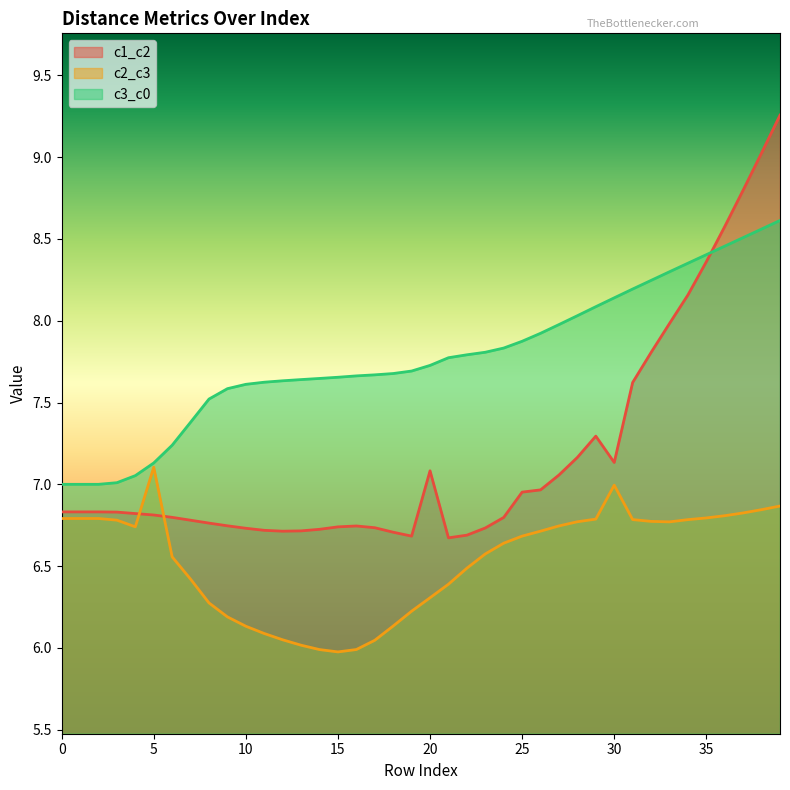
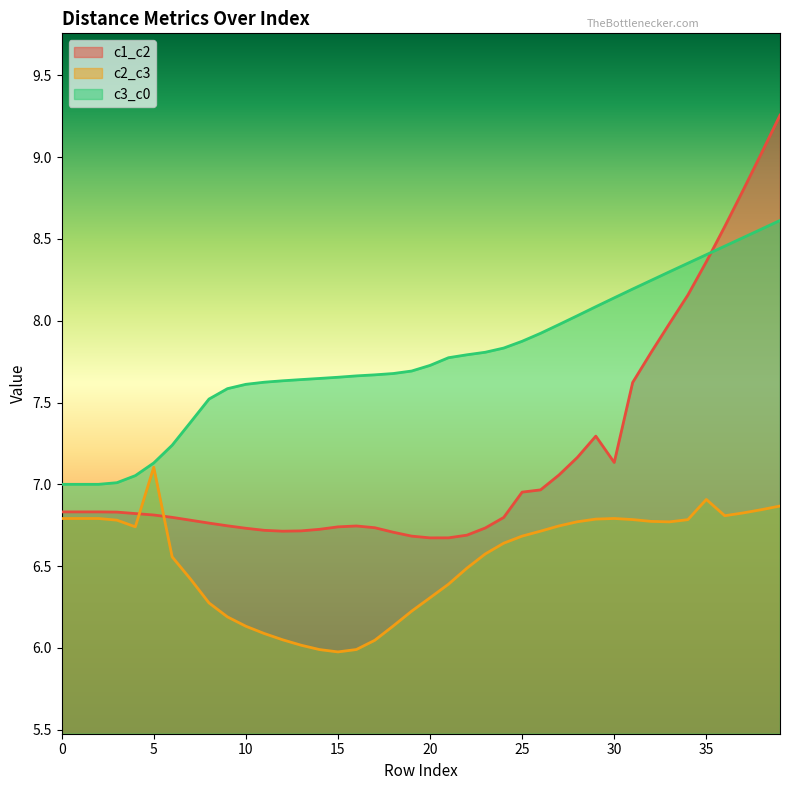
c1_c2, 20: 7.08 -> 6.67
c2_c3, 30: 6.99 -> 6.79
c2_c3, 35: 6.79 -> 6.91
